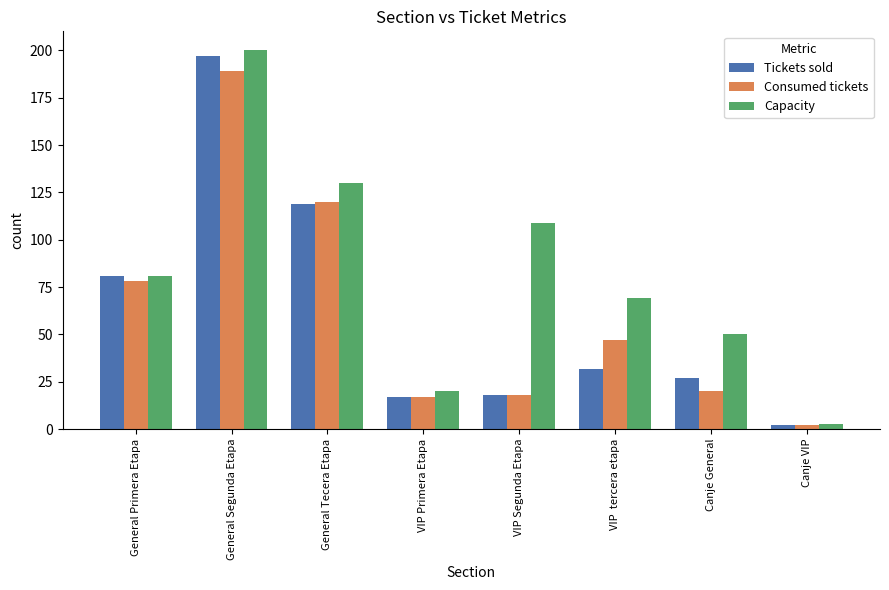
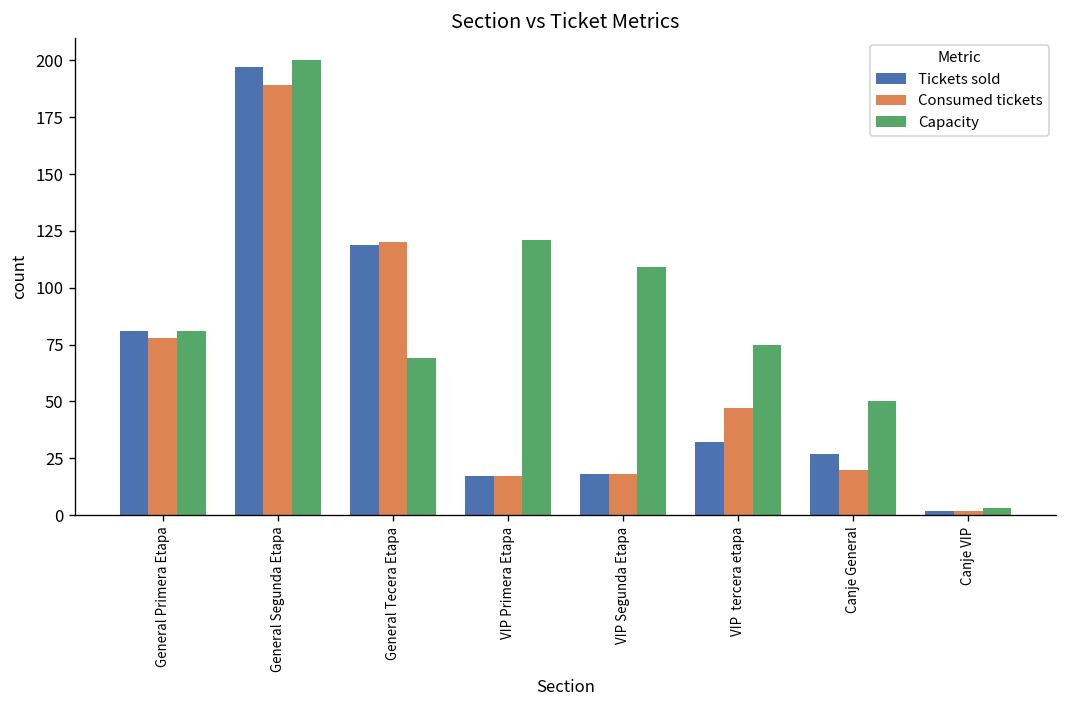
Capacity, General Tecera Etapa: 130 -> 69
Capacity, VIP Primera Etapa: 20 -> 121
Capacity, VIP tercera etapa: 69 -> 75
